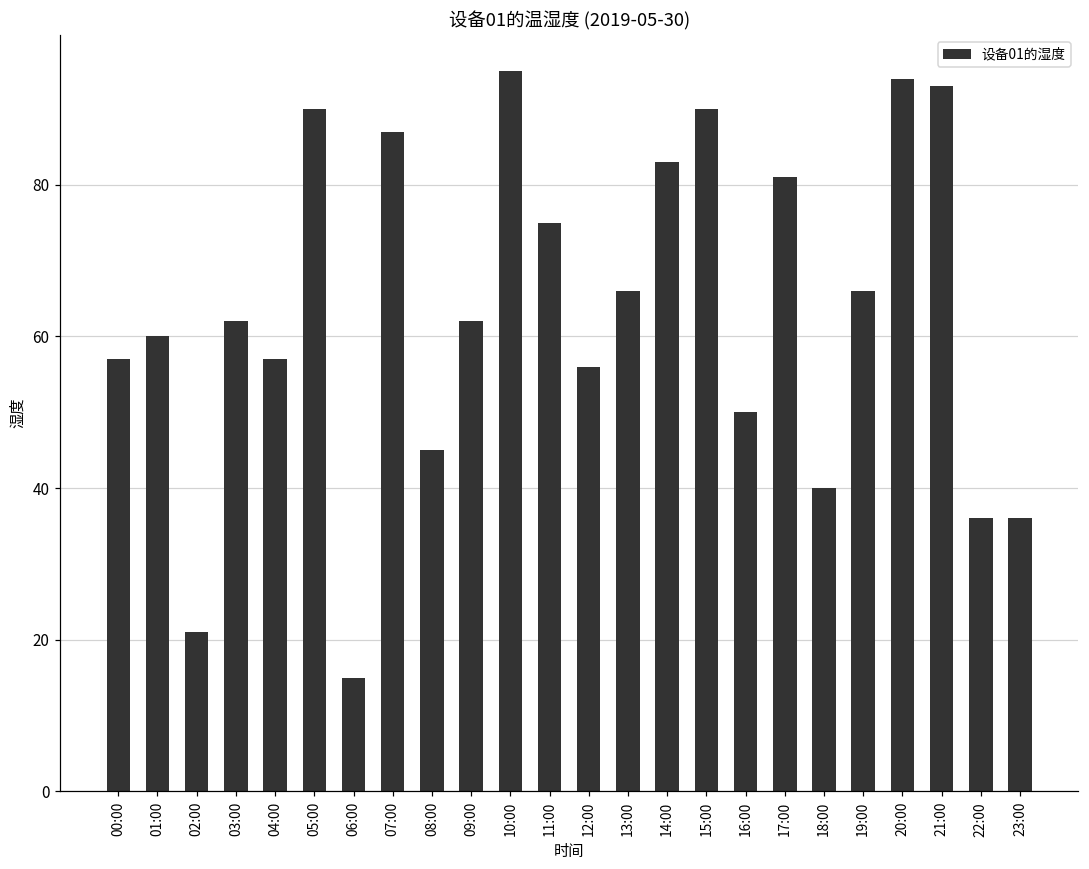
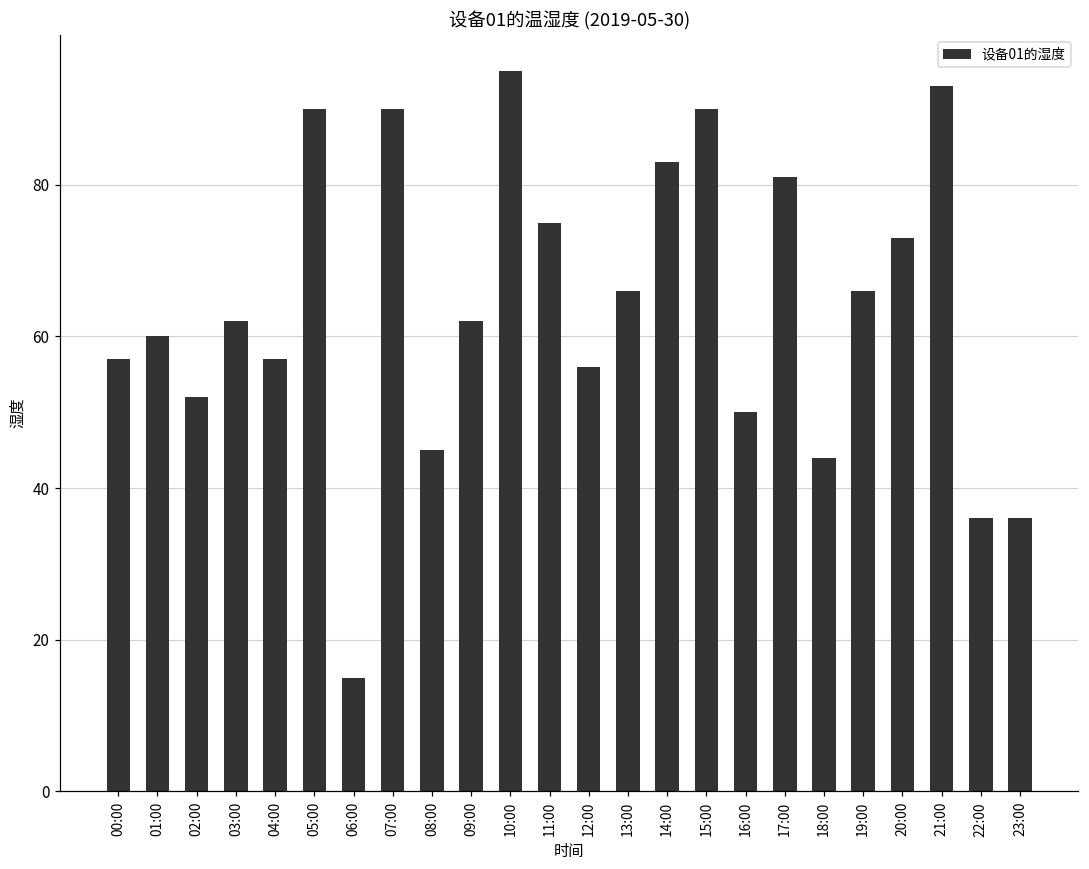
02:00: 21 -> 52
07:00: 87 -> 90
18:00: 40 -> 44
20:00: 94 -> 73
